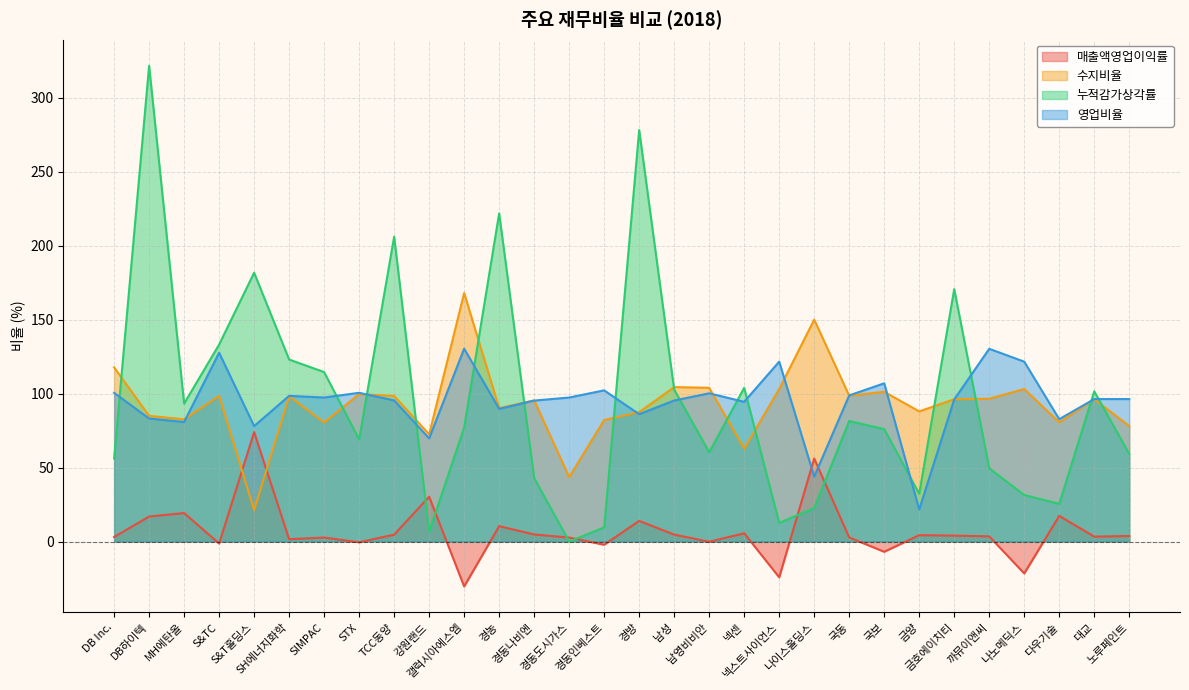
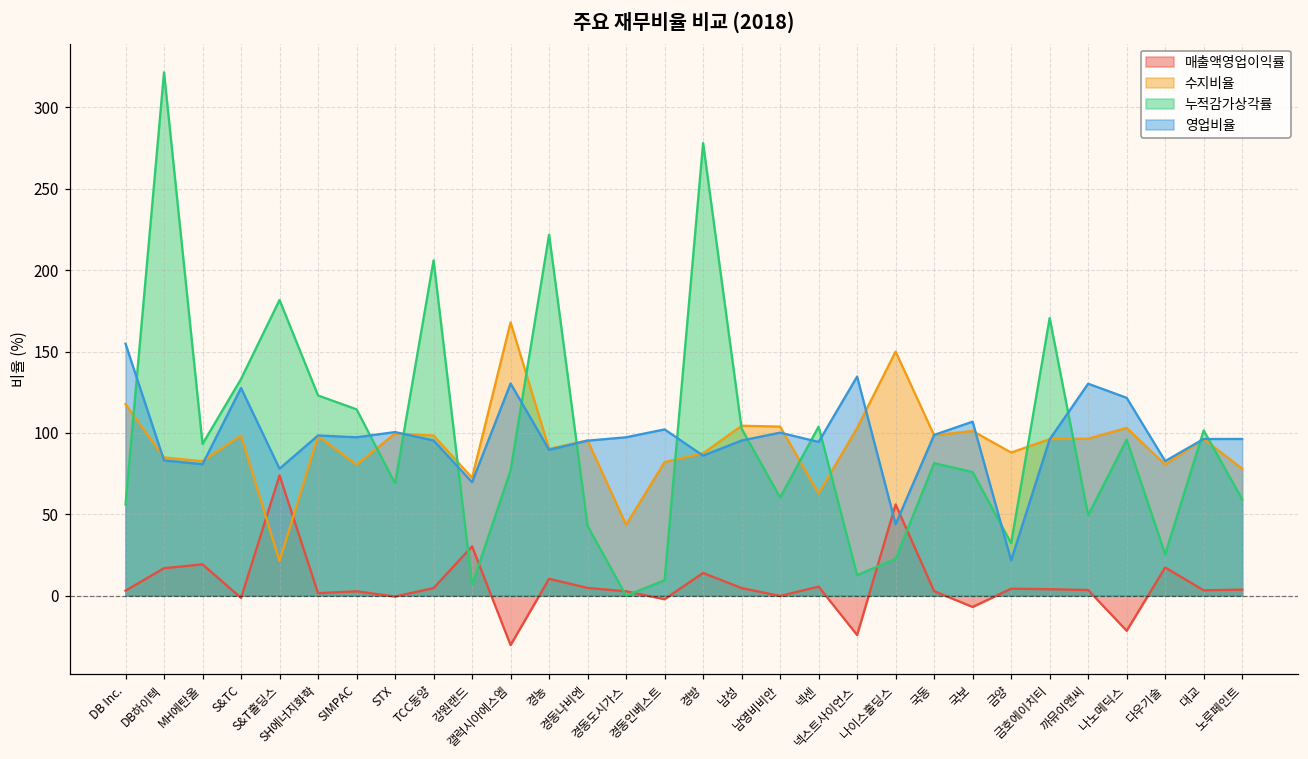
영업비율, DB Inc.: 101 -> 155
영업비율, 넥스트사이언스: 122 -> 135
누적감가상각률, 나노메딕스: 31 -> 96
